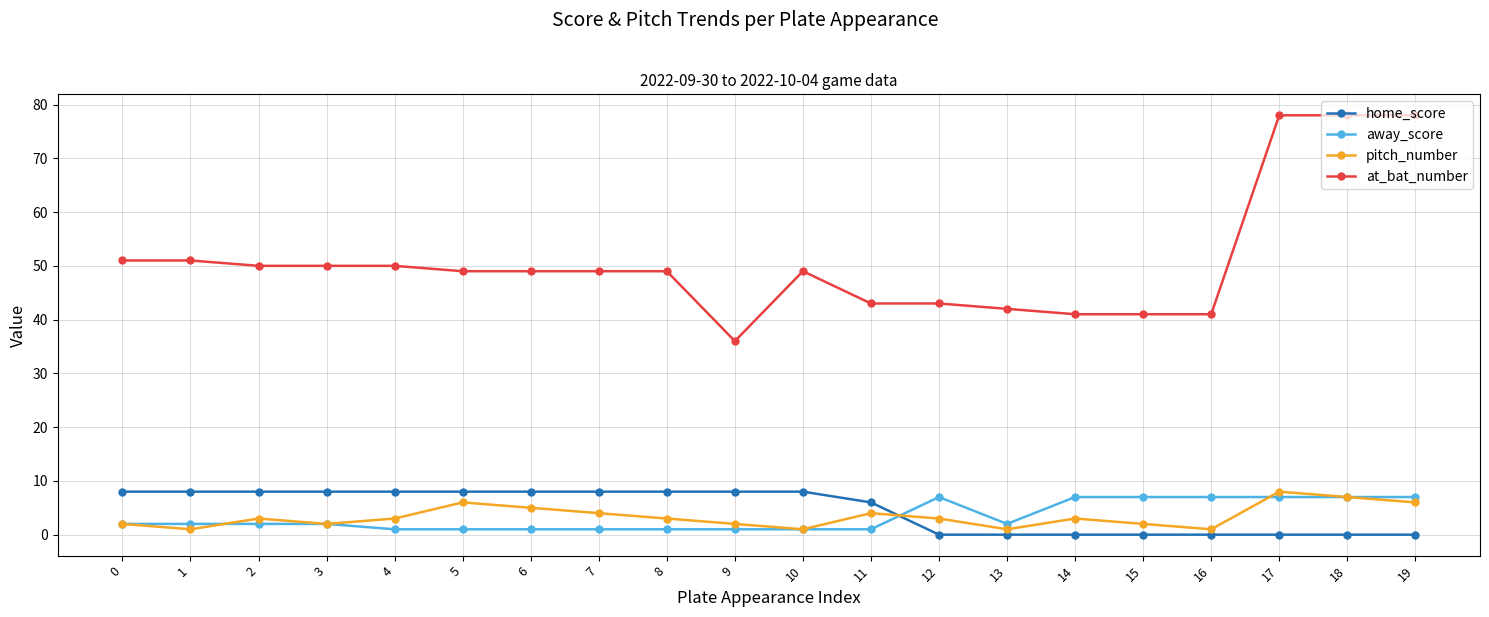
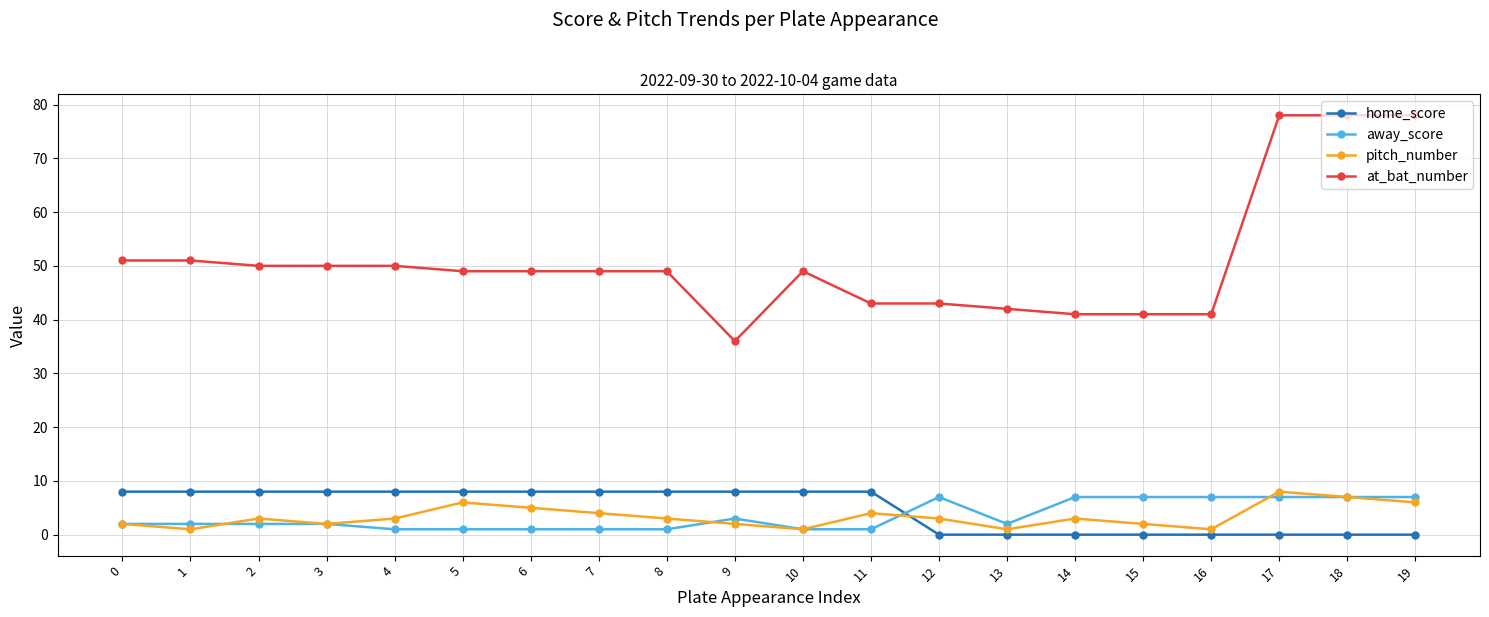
away_score, 9: 1 -> 3
home_score, 11: 6 -> 8
